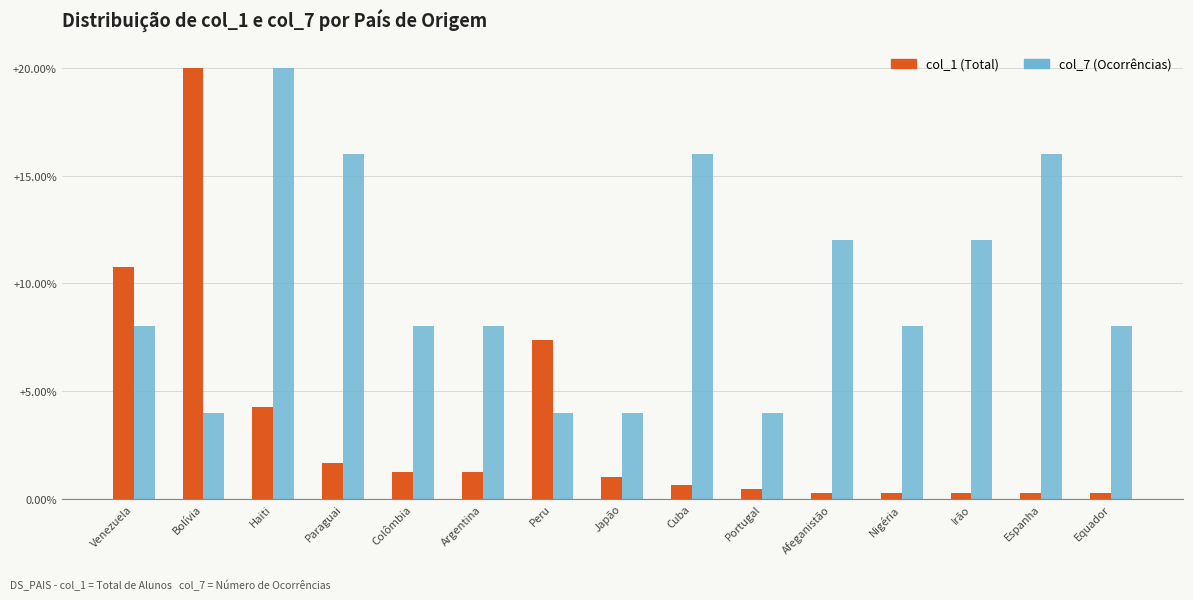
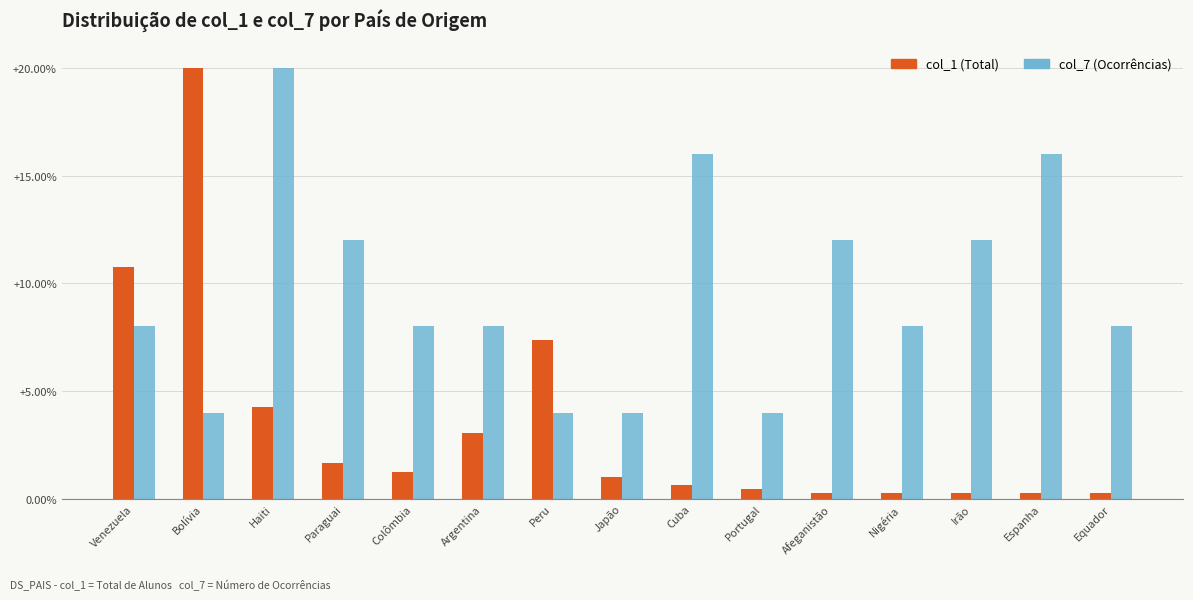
col_7 (Ocorrências), Paraguai: +16.0% -> +12.0%
col_1 (Total), Argentina: +1.2% -> +3.1%
